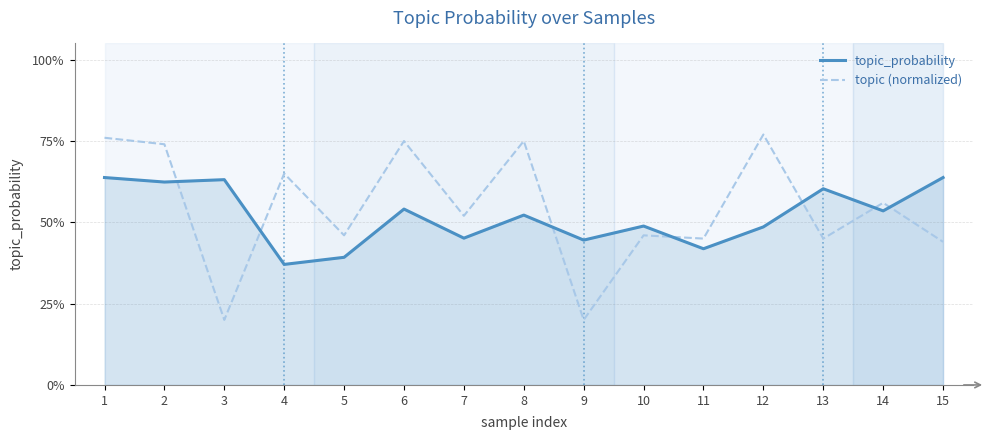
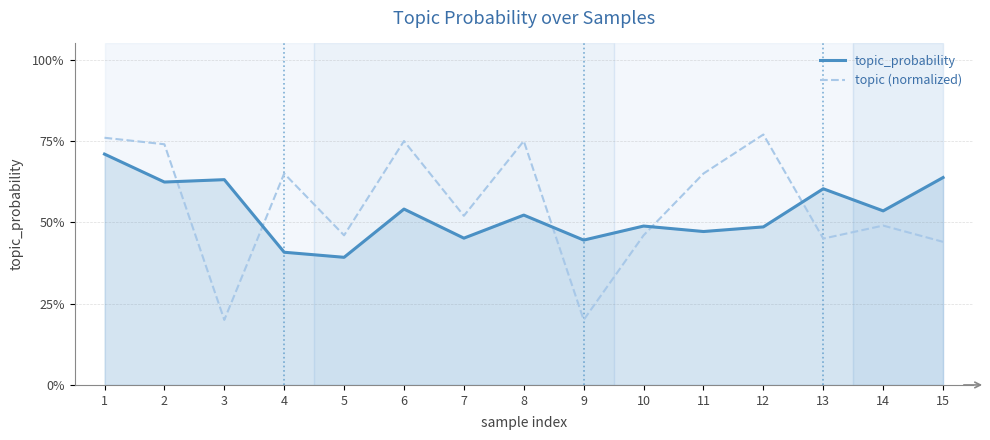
topic_probability, 1: 64% -> 71%
topic_probability, 4: 37% -> 41%
topic_probability, 11: 42% -> 47%
topic (normalized), 11: 45% -> 65%
topic (normalized), 14: 56% -> 49%
